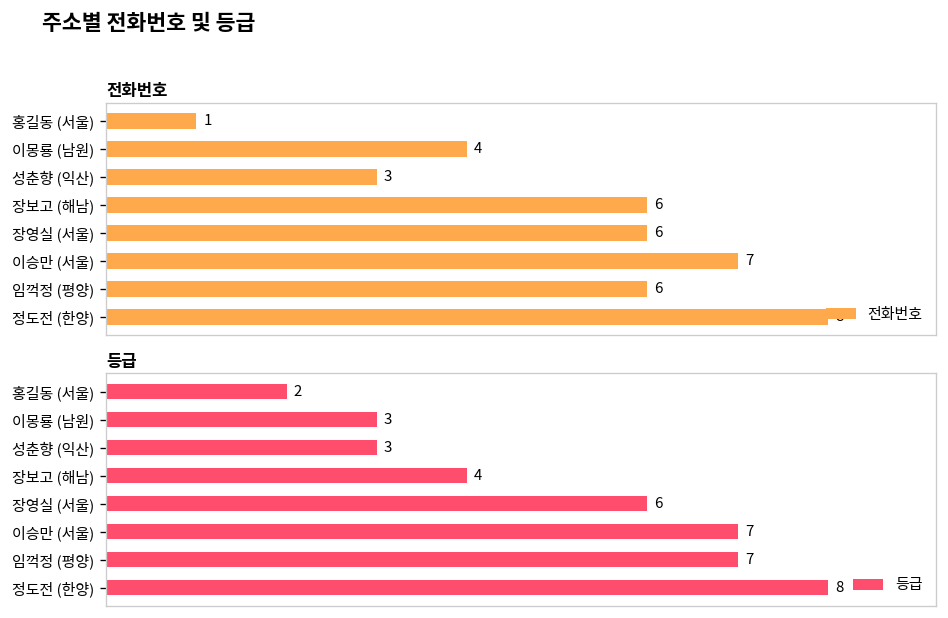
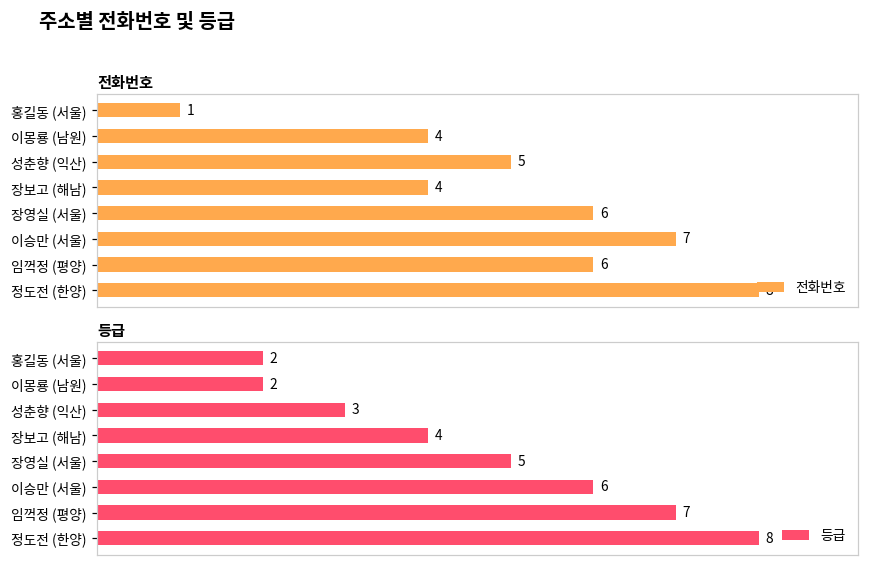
전화번호, 성춘향 (익산): 3 -> 5
전화번호, 장보고 (해남): 6 -> 4
등급, 이몽룡 (남원): 3 -> 2
등급, 장영실 (서울): 6 -> 5
등급, 이승만 (서울): 7 -> 6
